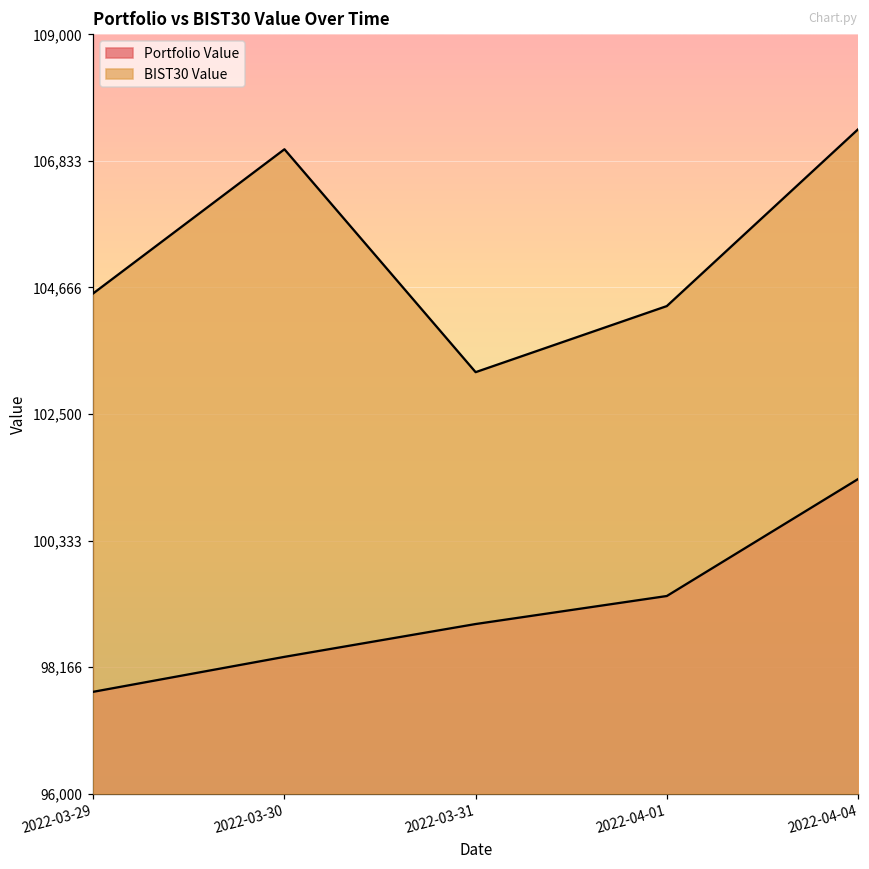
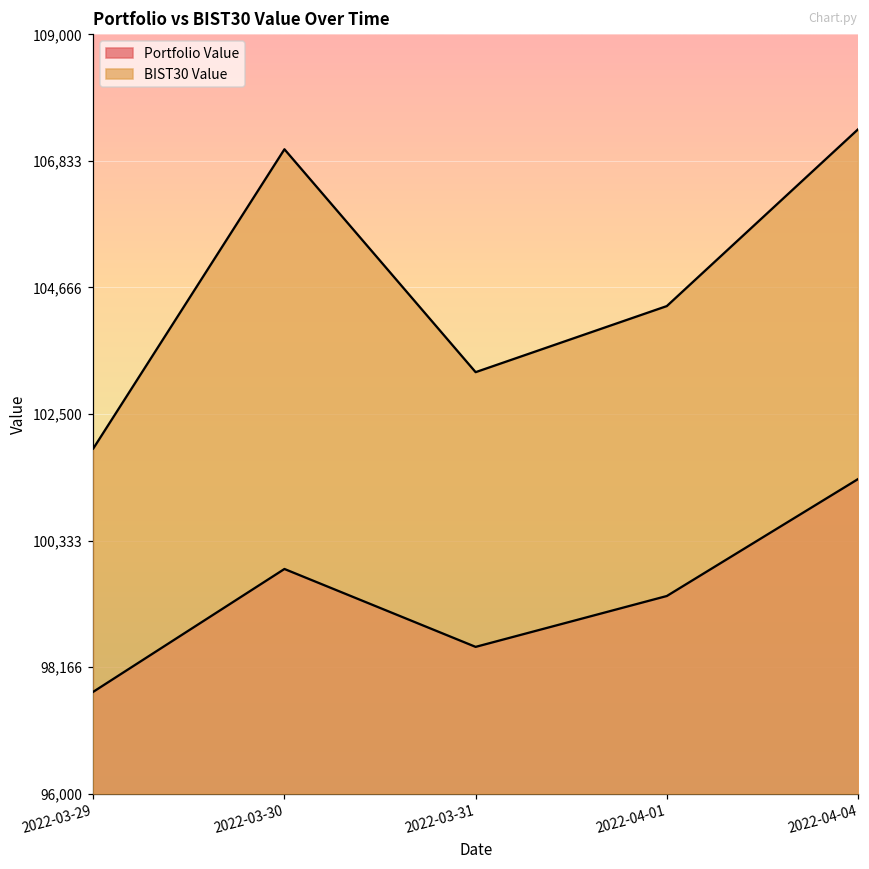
BIST30 Value, 2022-03-29: 104,600 -> 101,900
Portfolio Value, 2022-03-30: 98,300 -> 99,800
Portfolio Value, 2022-03-31: 98,900 -> 98,500
